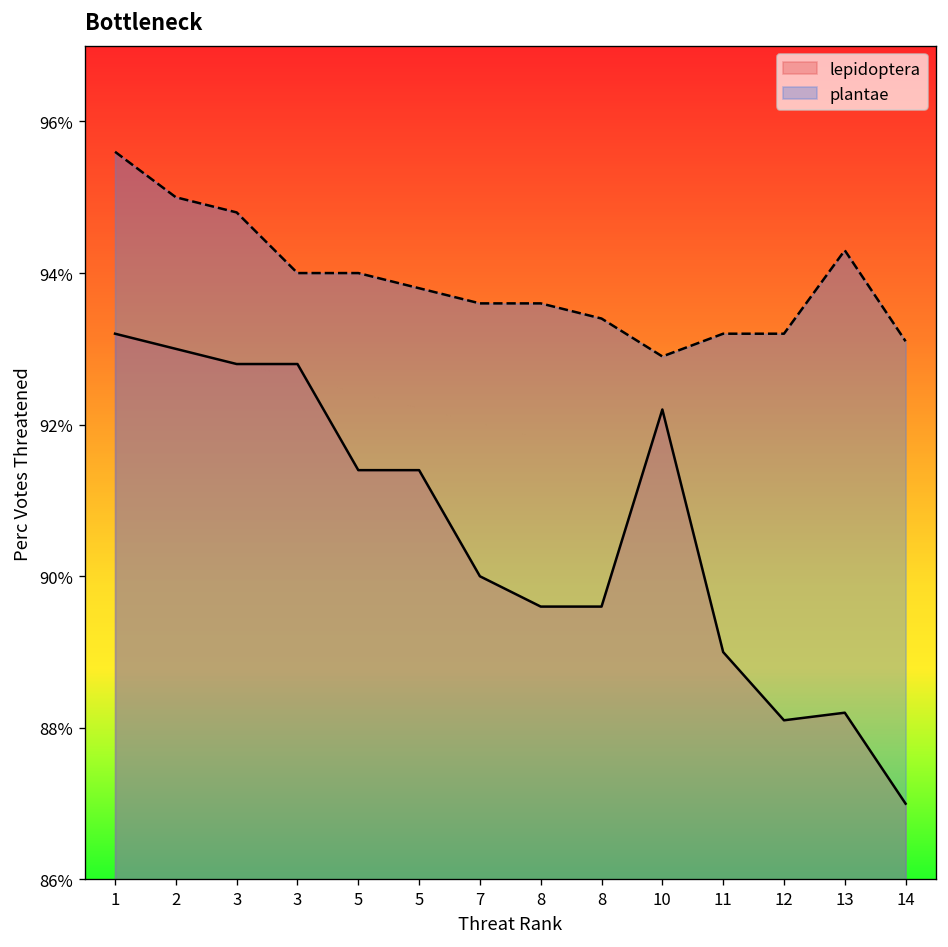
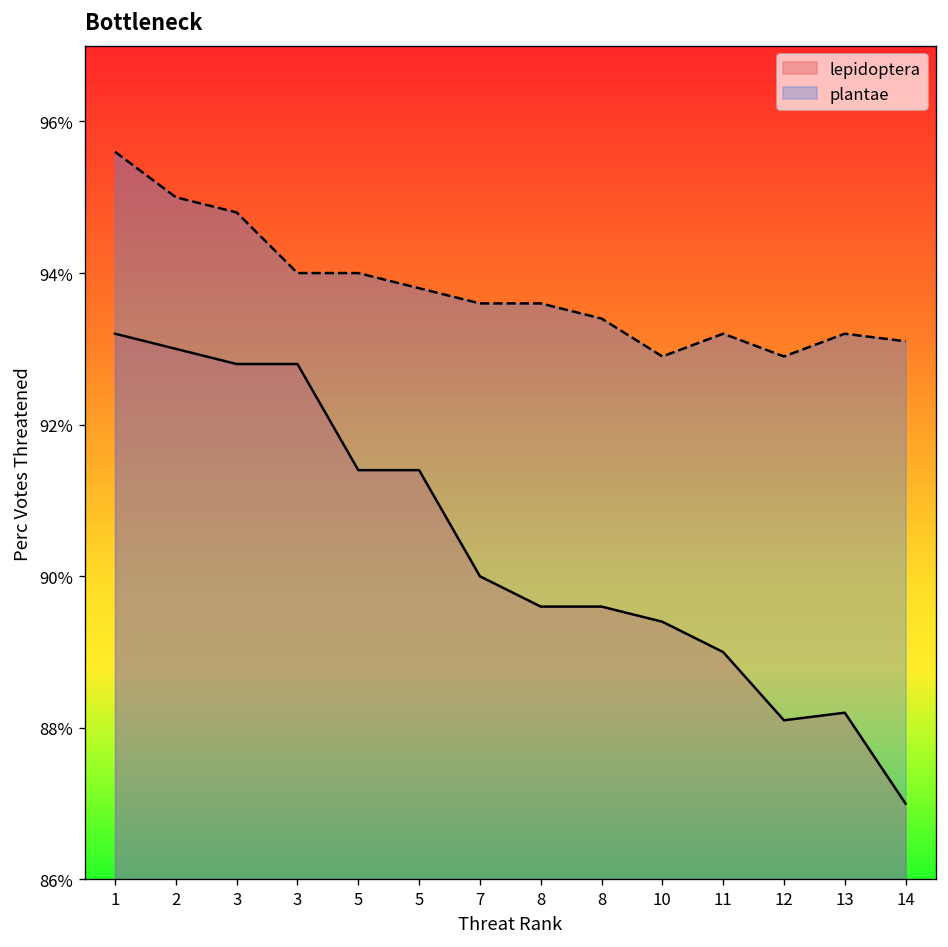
lepidoptera, 10: 92.2% -> 89.4%
plantae, 12: 93.2% -> 92.9%
plantae, 13: 94.3% -> 93.2%
